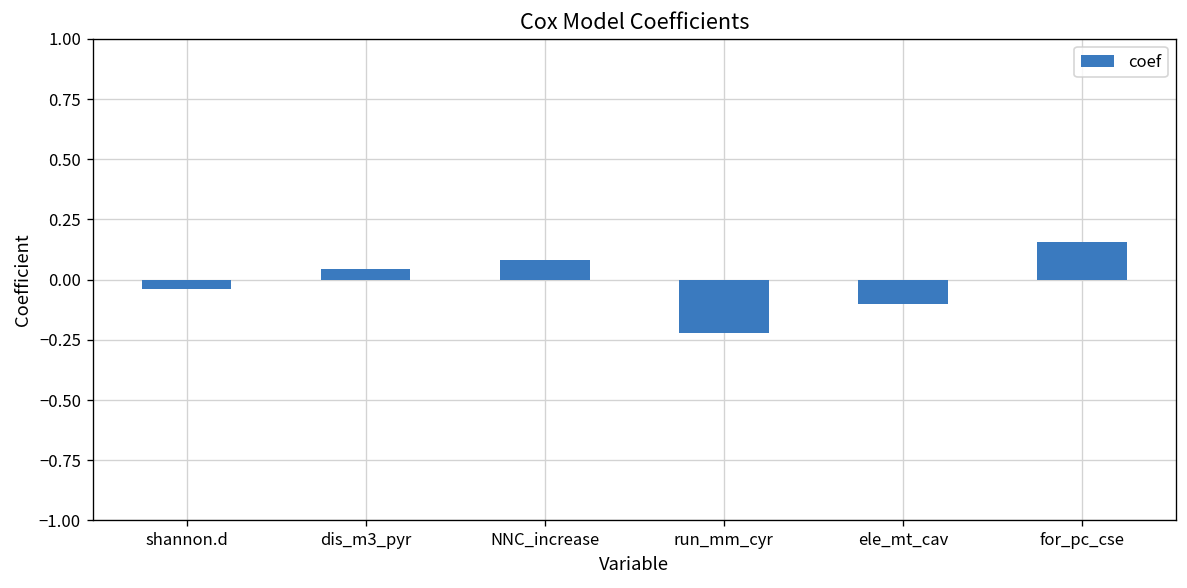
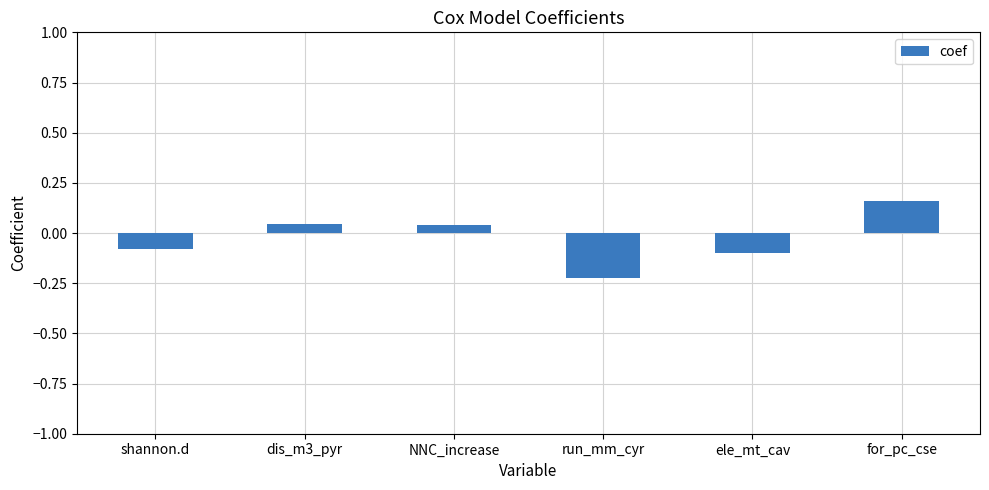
shannon.d: -0.04 -> -0.08
NNC_increase: 0.08 -> 0.04
